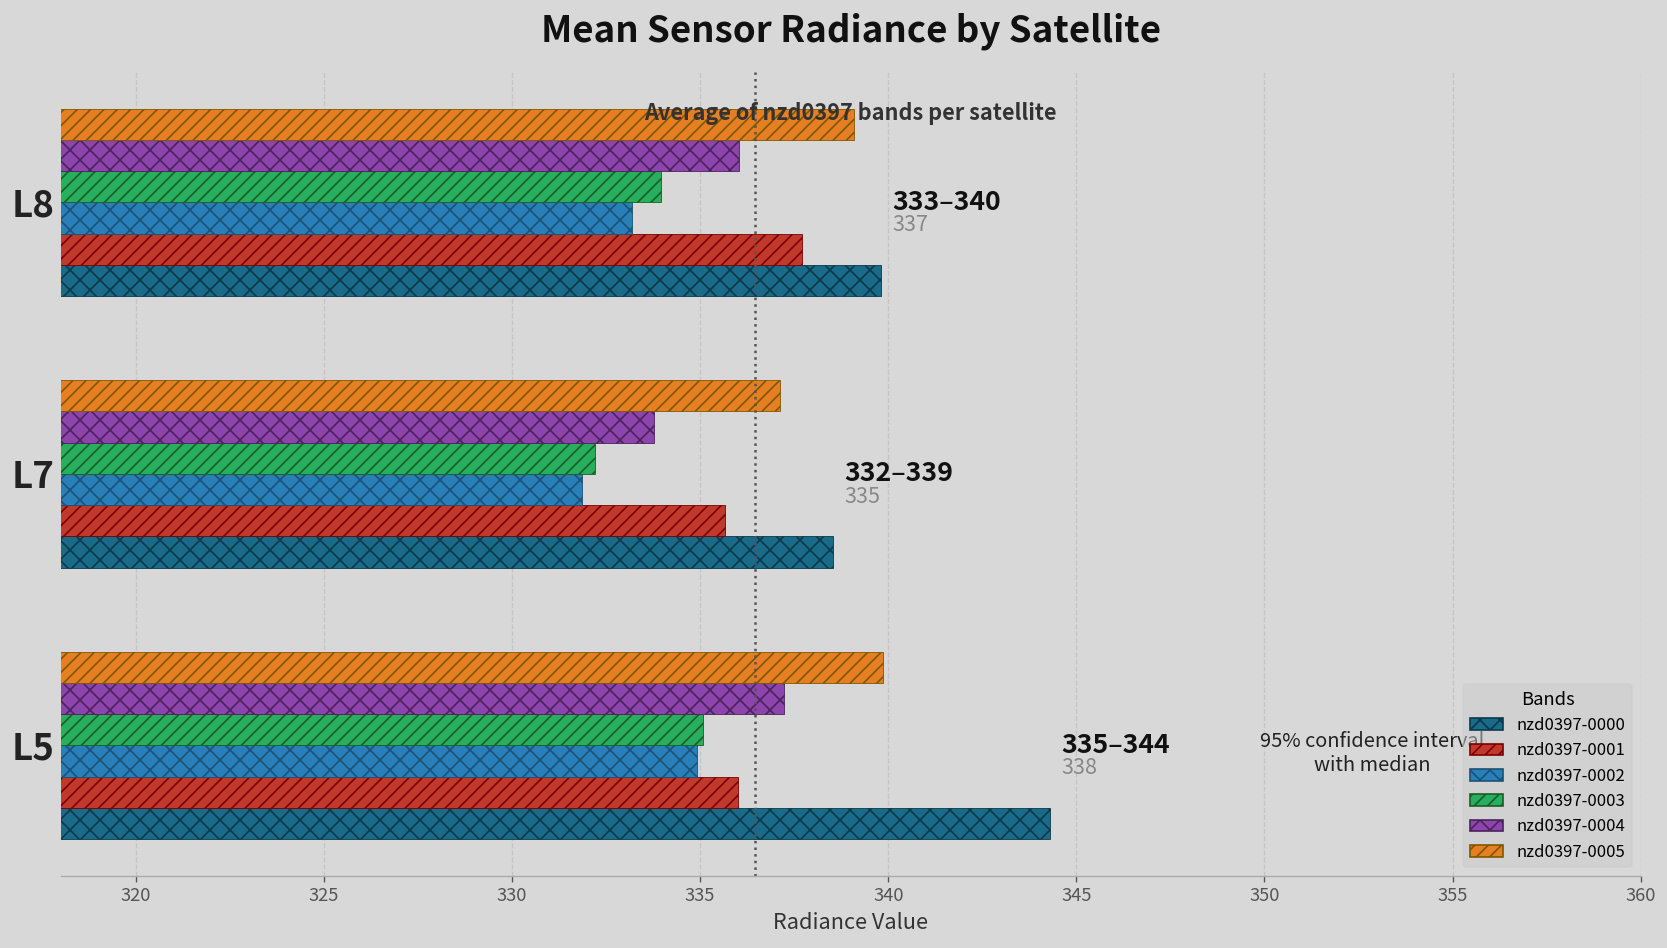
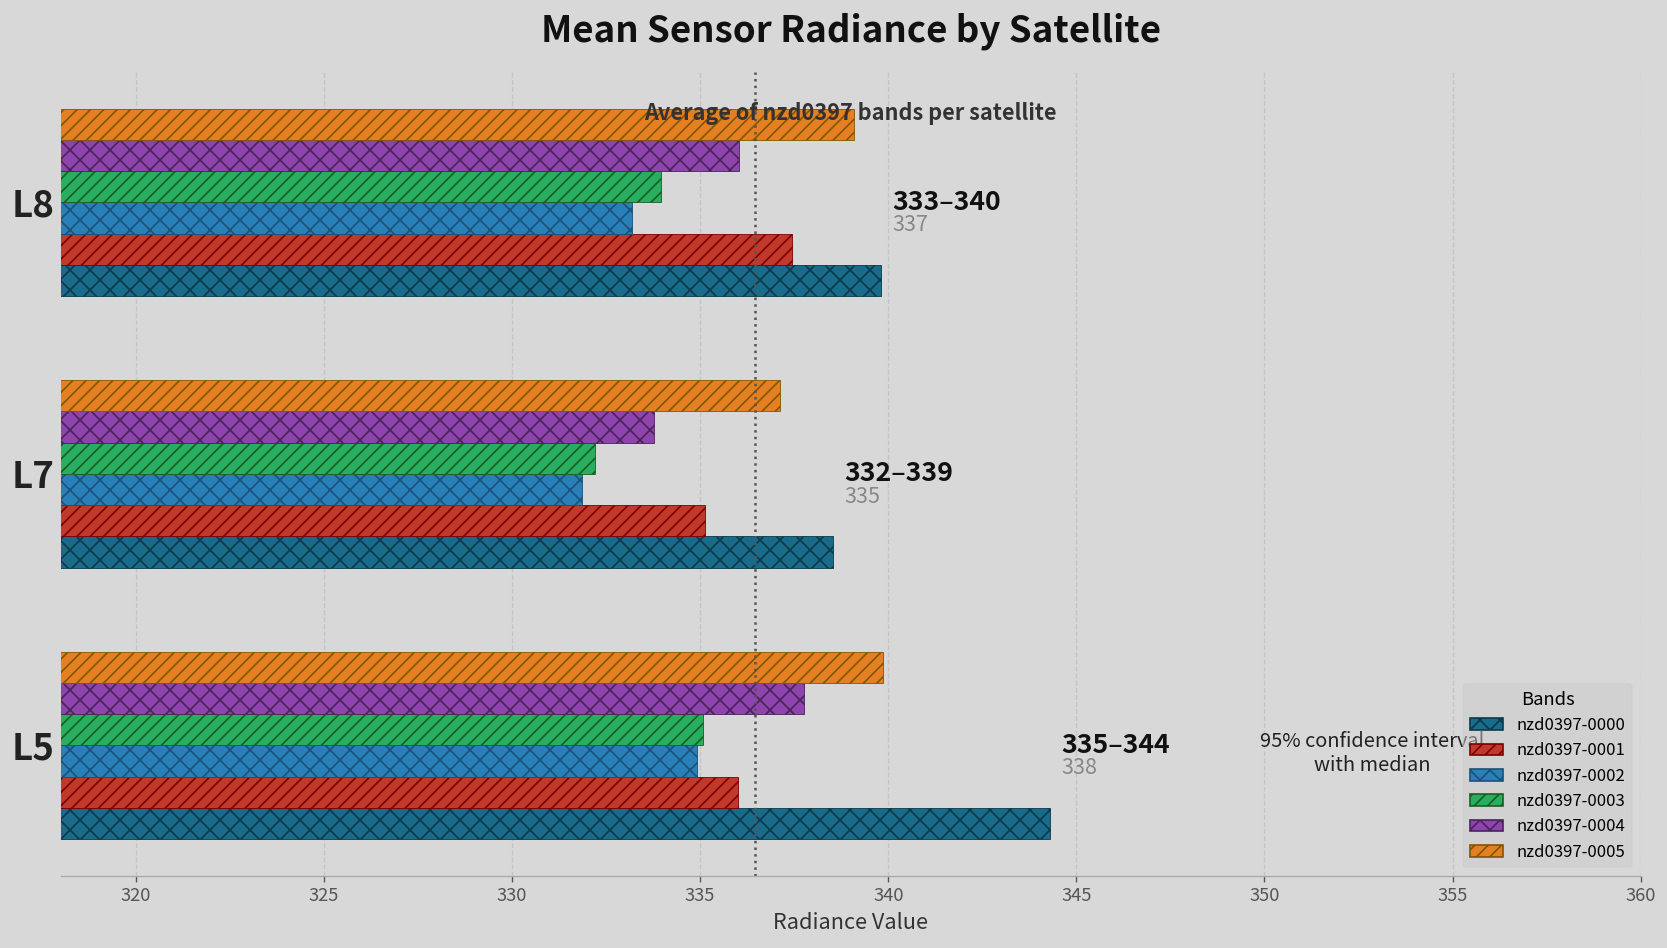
nzd0397-0001, L8: 337.7 -> 337.4
nzd0397-0001, L7: 335.7 -> 335.1
nzd0397-0004, L5: 337.2 -> 337.8
